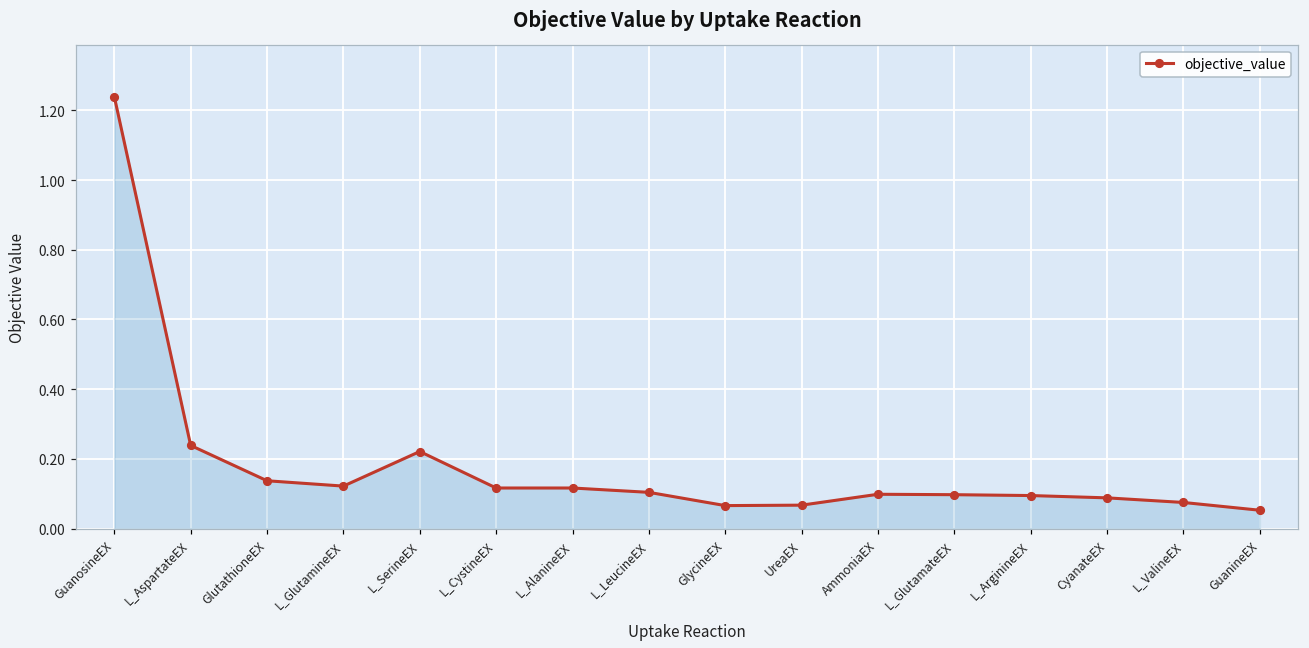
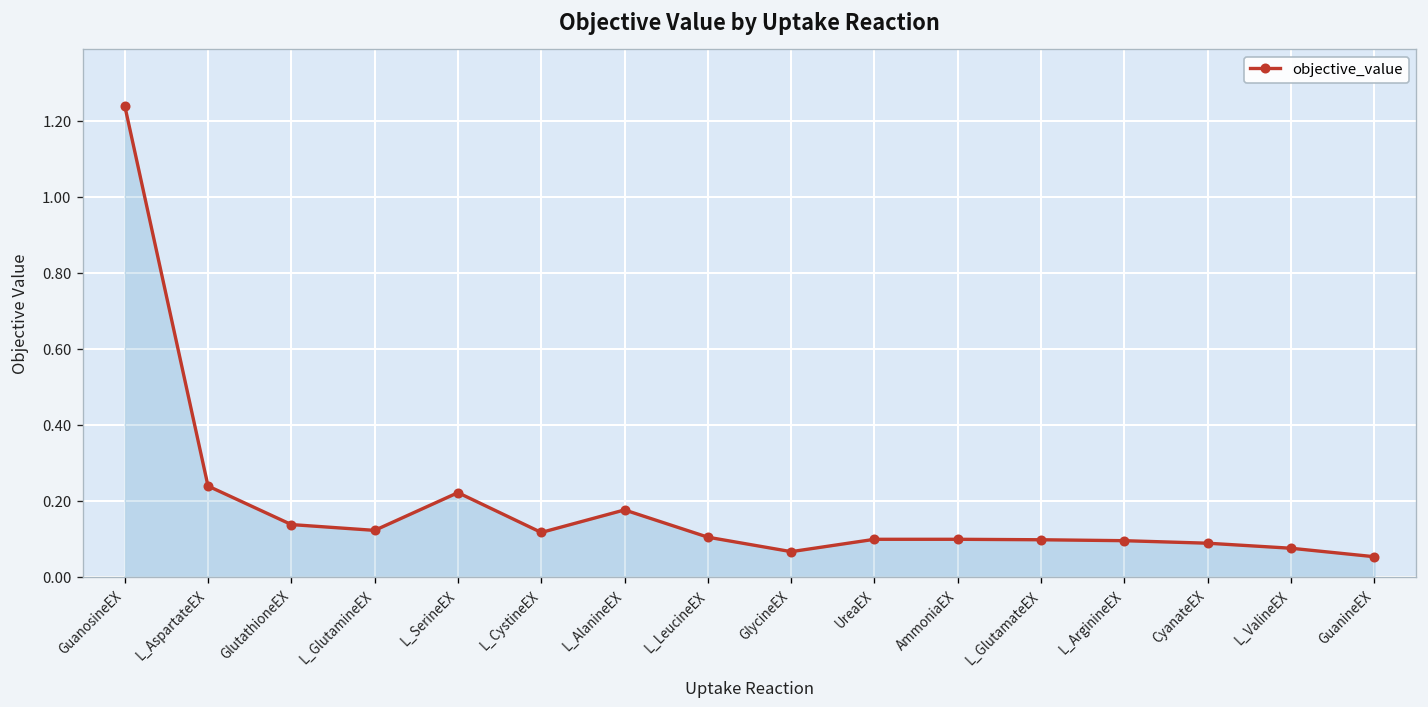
L_AlanineEX: 0.12 -> 0.18
UreaEX: 0.07 -> 0.10
